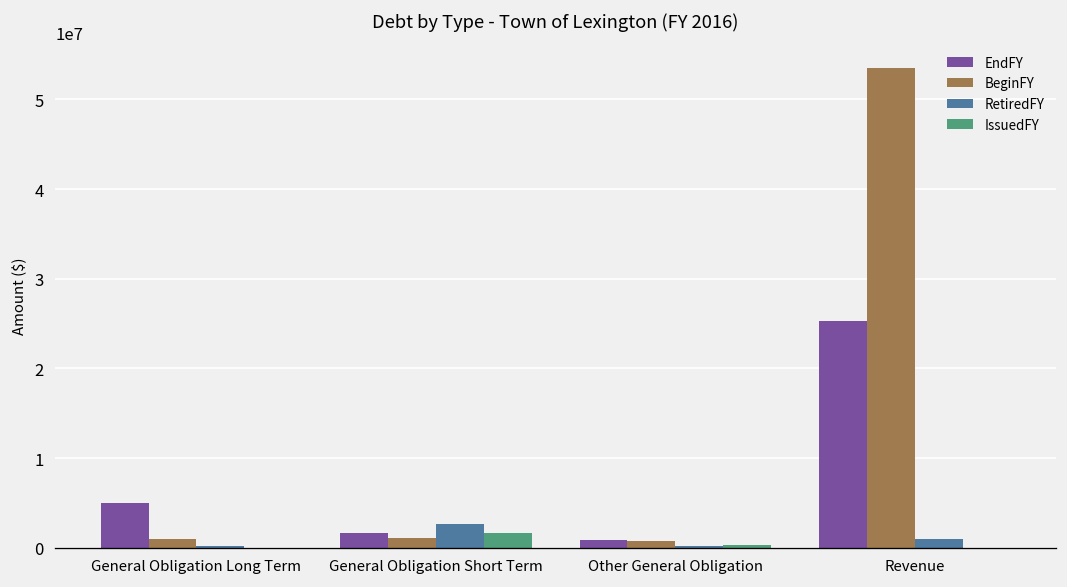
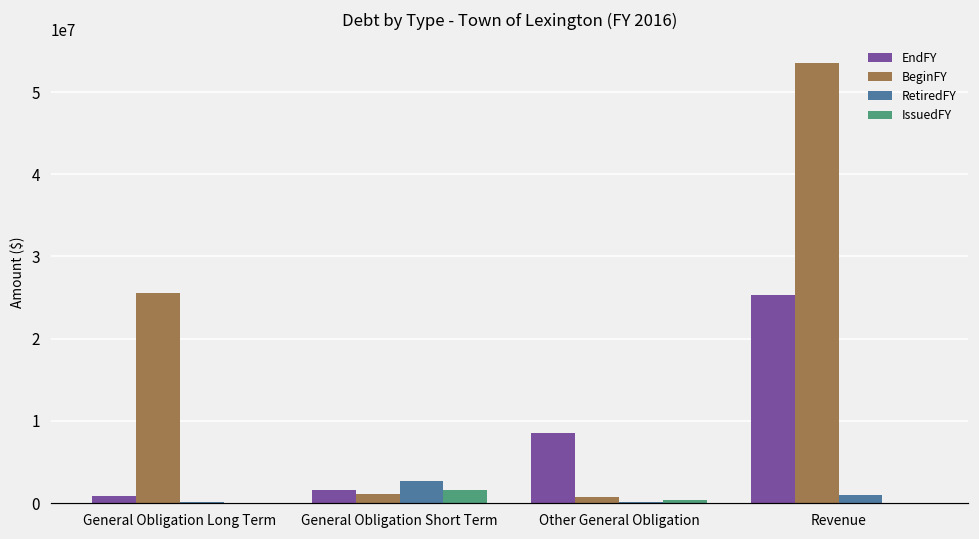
EndFY, General Obligation Long Term: 5000000 -> 1000000
BeginFY, General Obligation Long Term: 1000000 -> 26000000
EndFY, Other General Obligation: 1000000 -> 9000000
